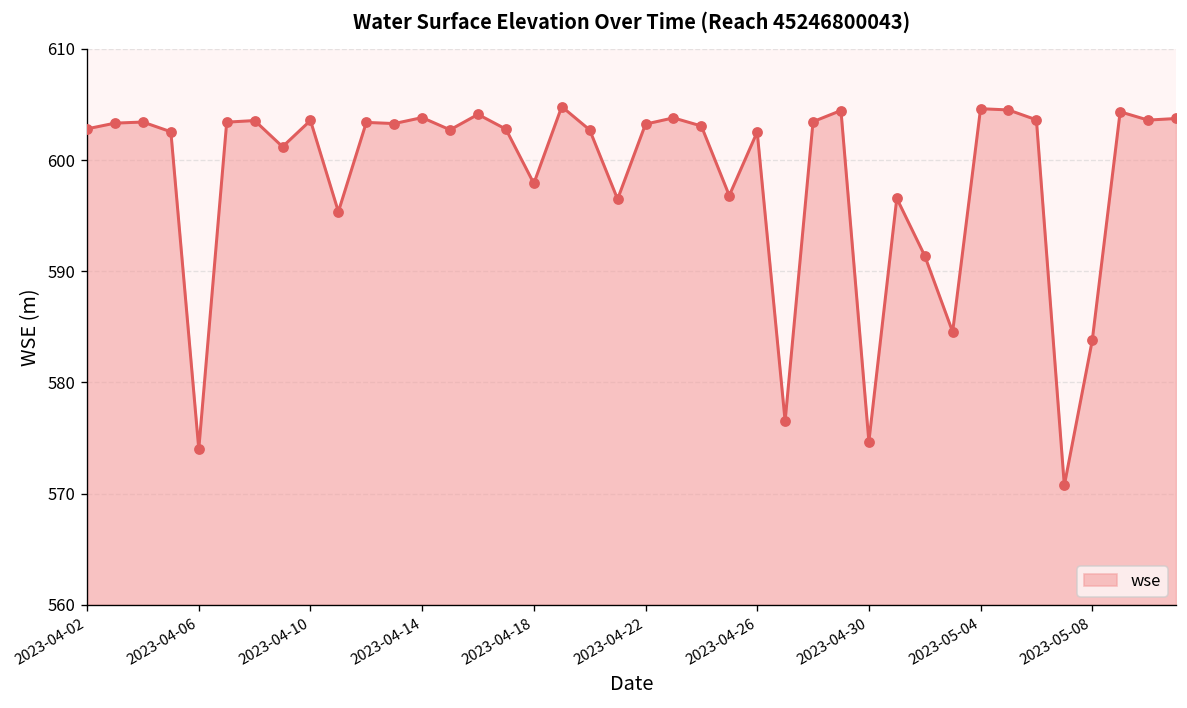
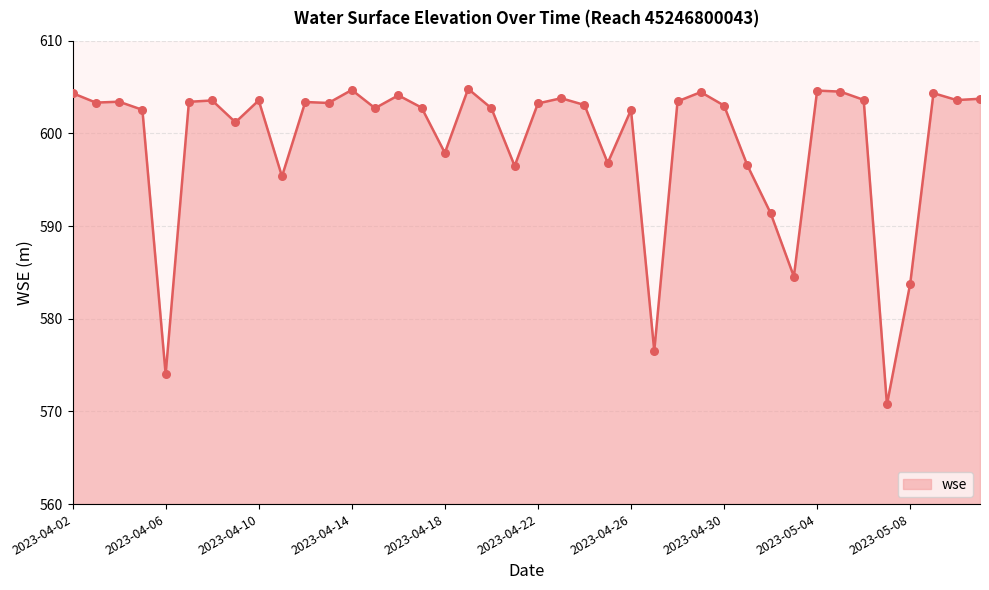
2023-04-02: 603 -> 604
2023-04-14: 604 -> 605
2023-04-30: 575 -> 603
